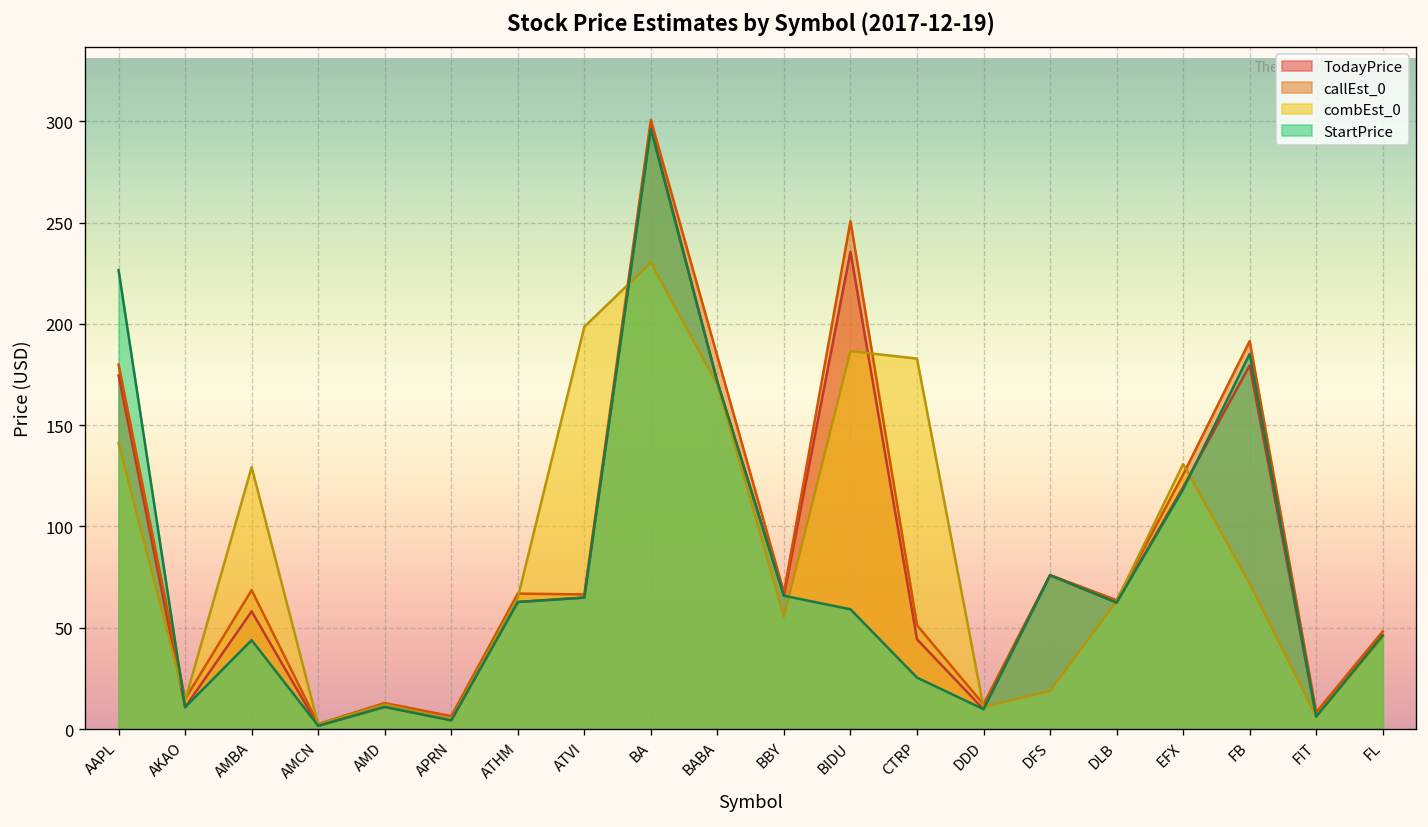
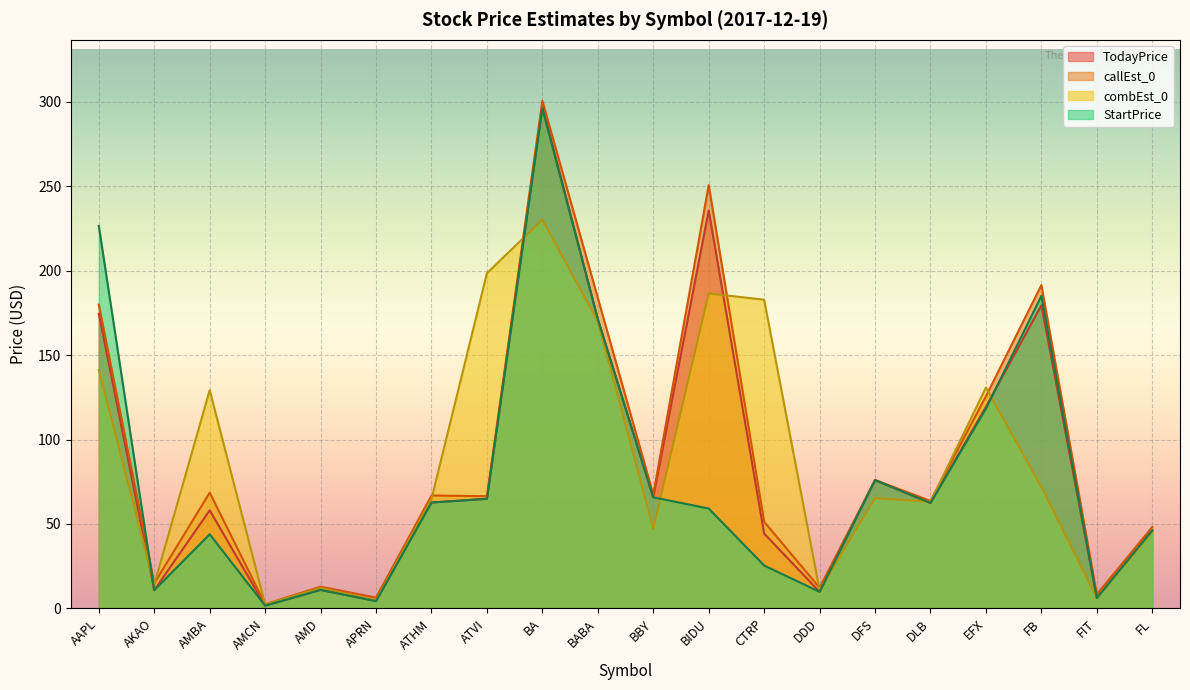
combEst_0, BBY: 56 -> 47
combEst_0, DFS: 19 -> 65
